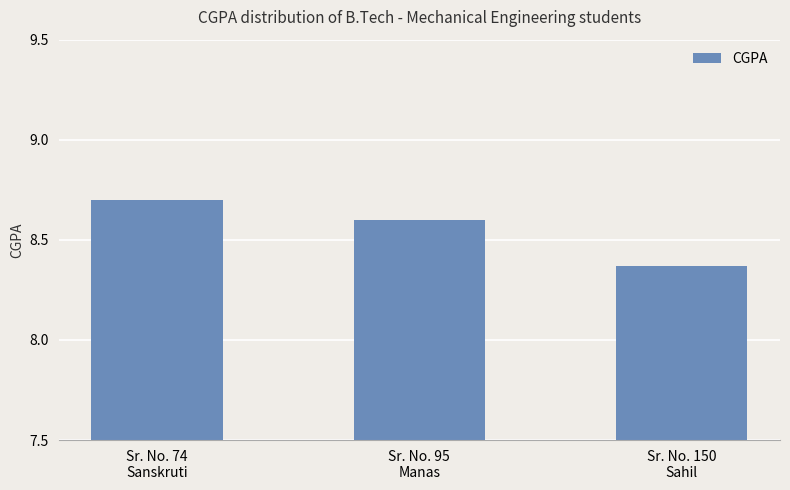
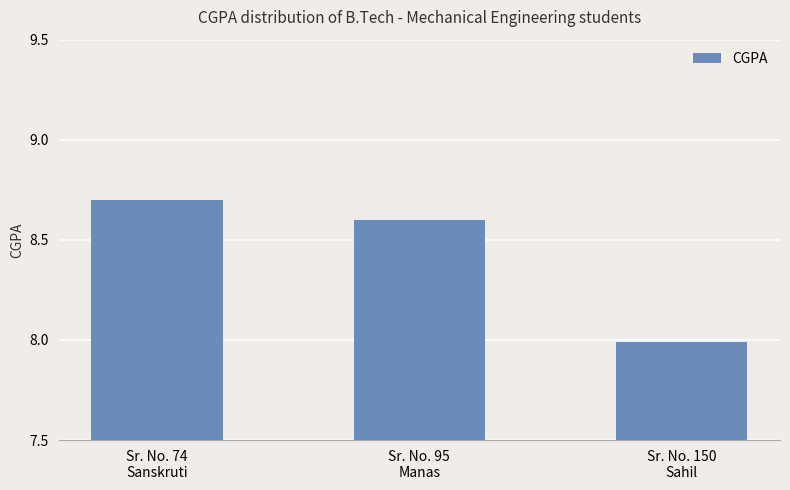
Sr. No. 150 Sahil: 8.37 -> 7.99
